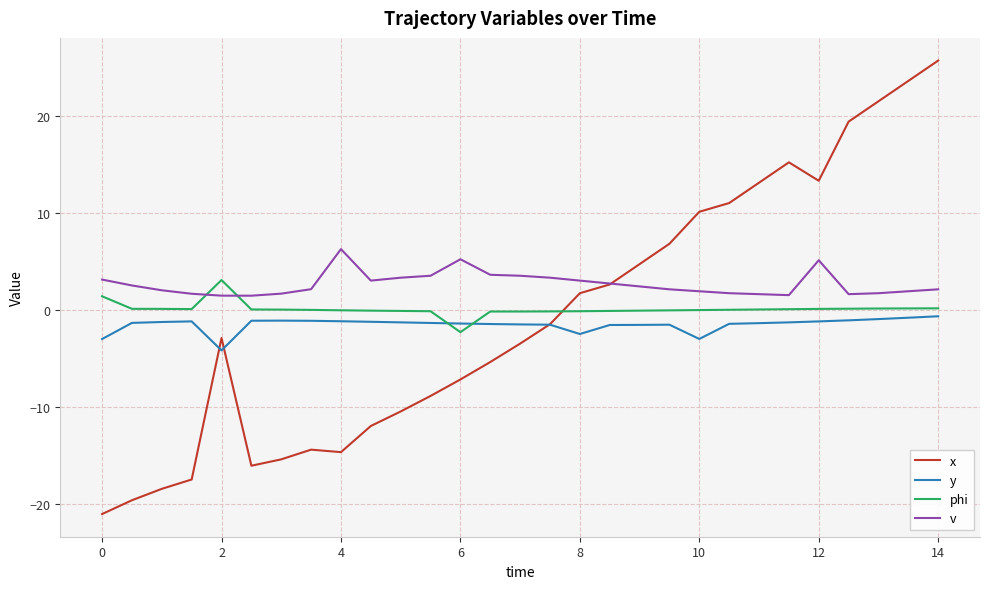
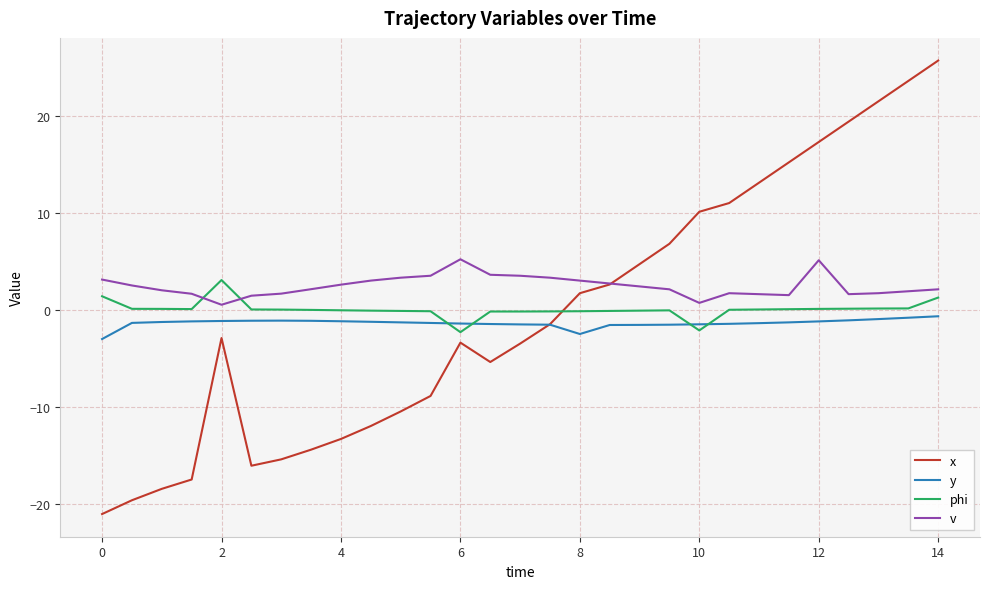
y, 2: -4 -> -1
v, 2: 1.4 -> 0.5
x, 4: -15 -> -13
v, 4: 6 -> 3
x, 6: -7 -> -3
y, 10: -3 -> -2
phi, 10: 0 -> -2
v, 10: 2 -> 1
x, 12: 13 -> 17
phi, 14: 0 -> 1
